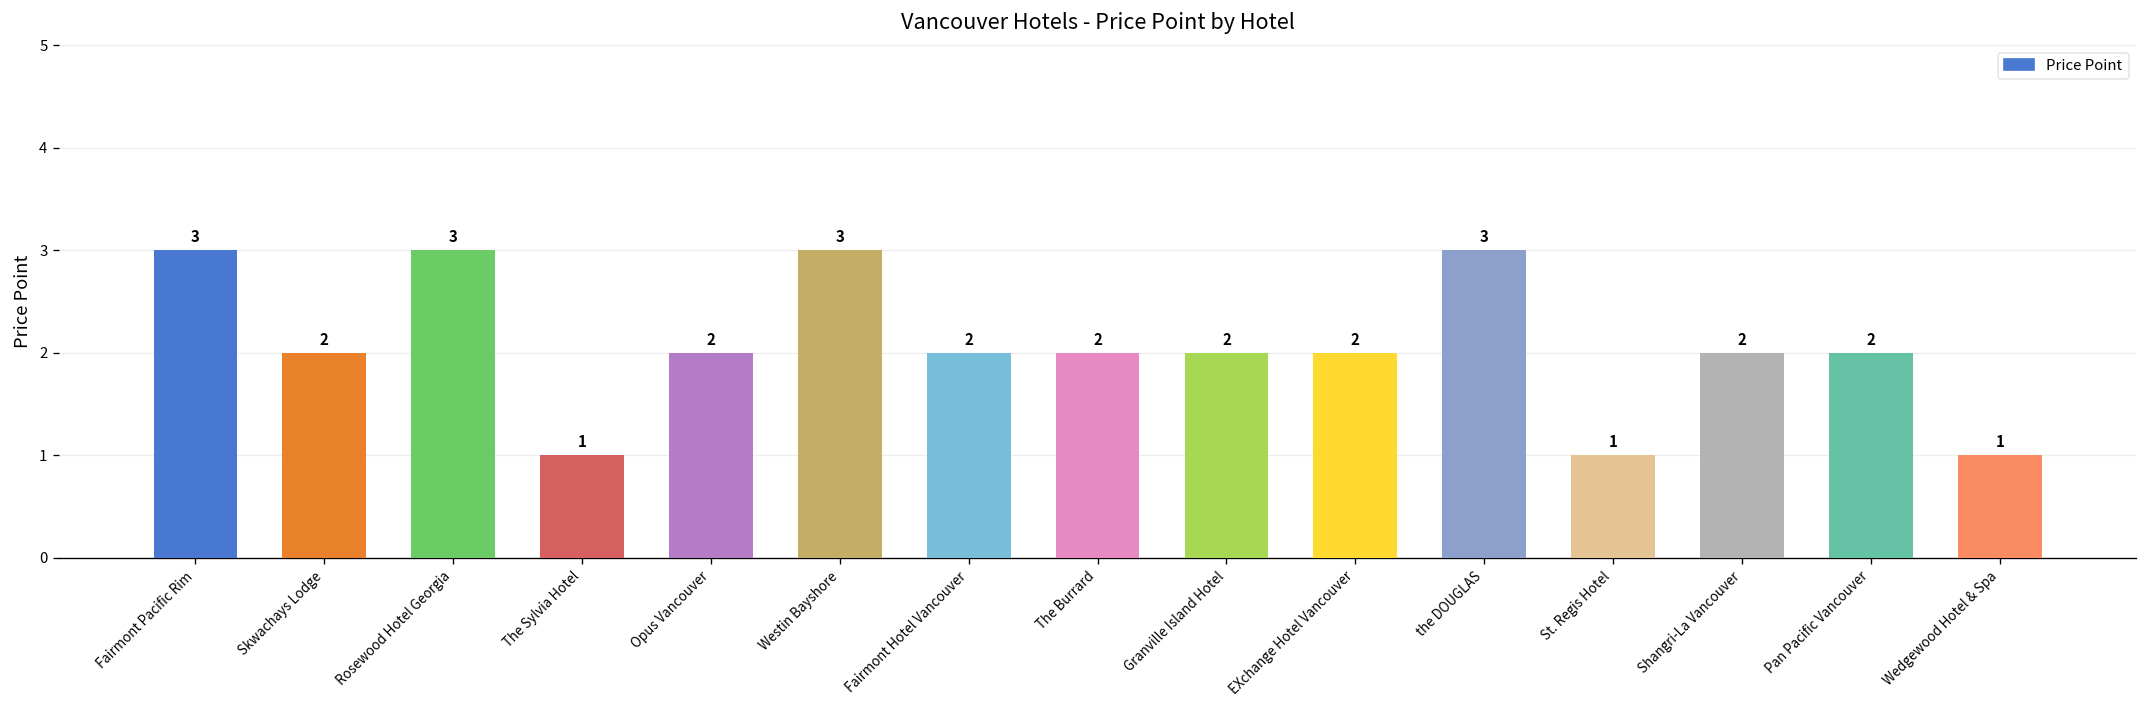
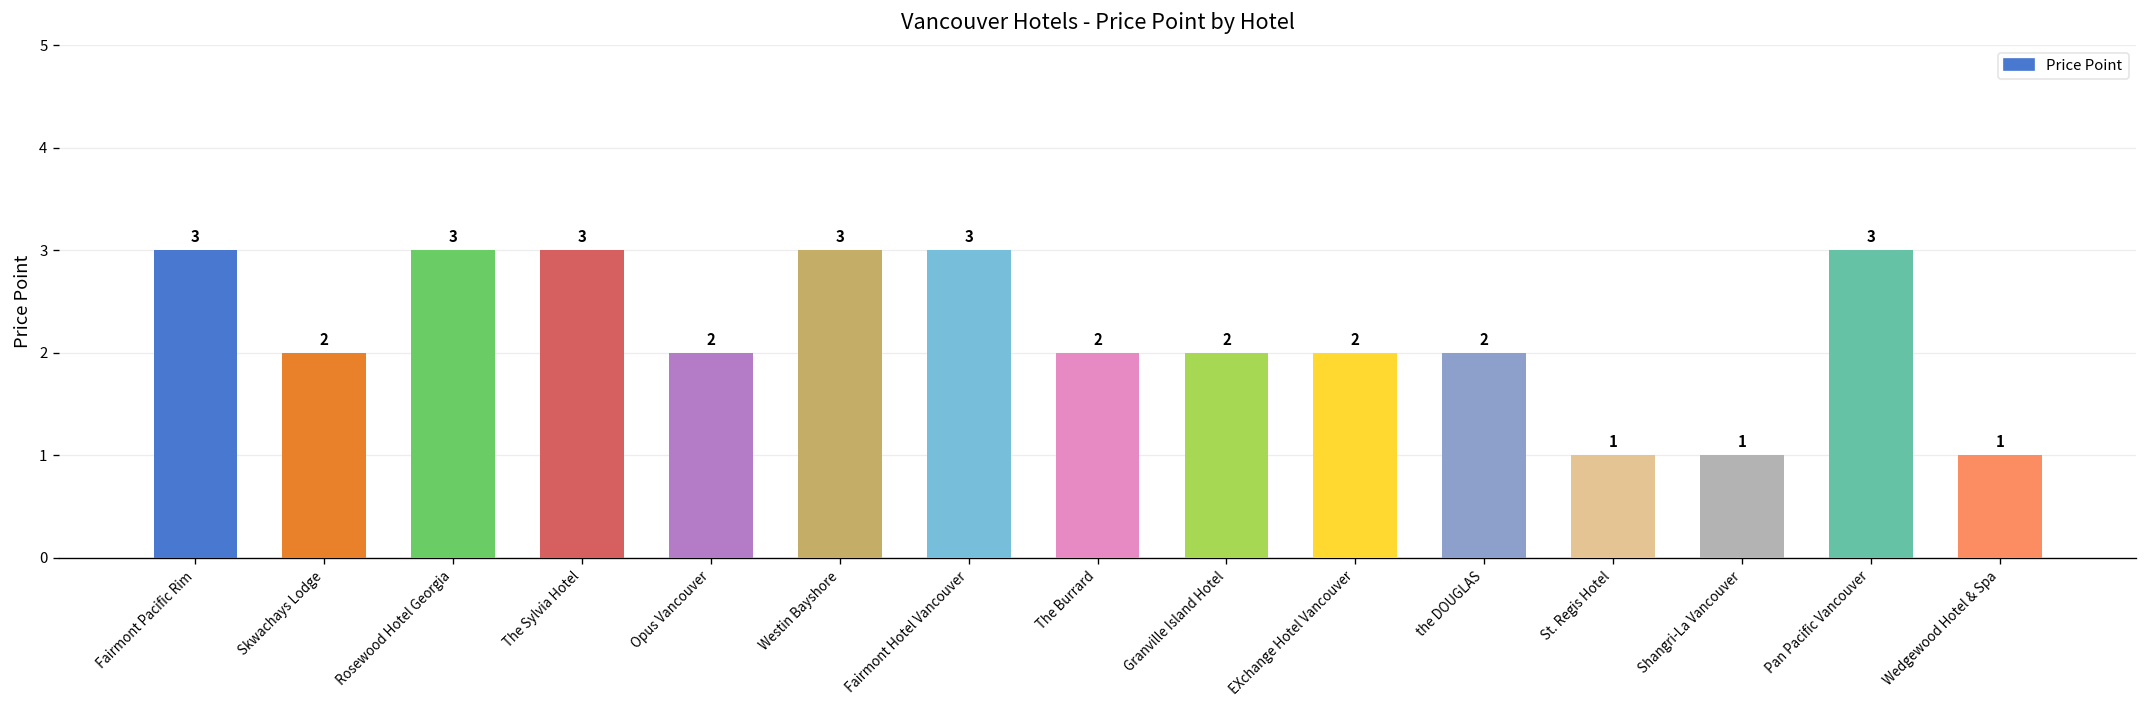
The Sylvia Hotel: 1 -> 3
Fairmont Hotel Vancouver: 2 -> 3
the DOUGLAS: 3 -> 2
Shangri-La Vancouver: 2 -> 1
Pan Pacific Vancouver: 2 -> 3
